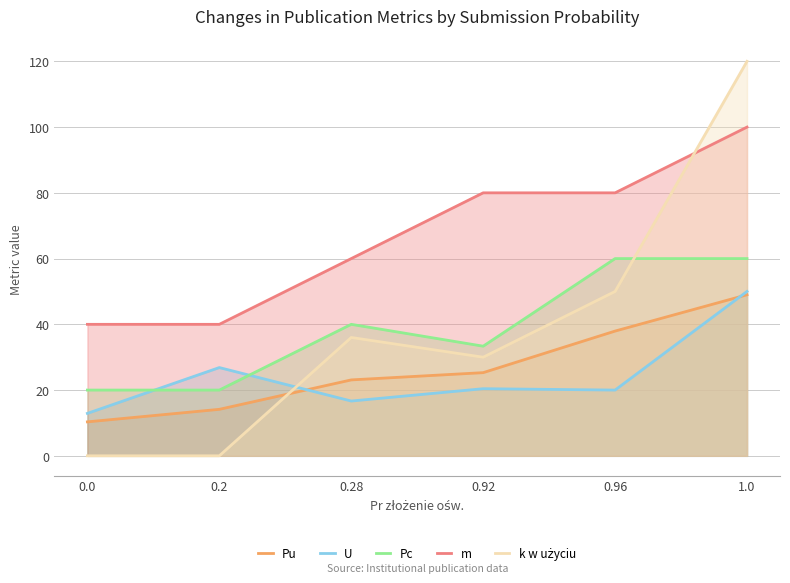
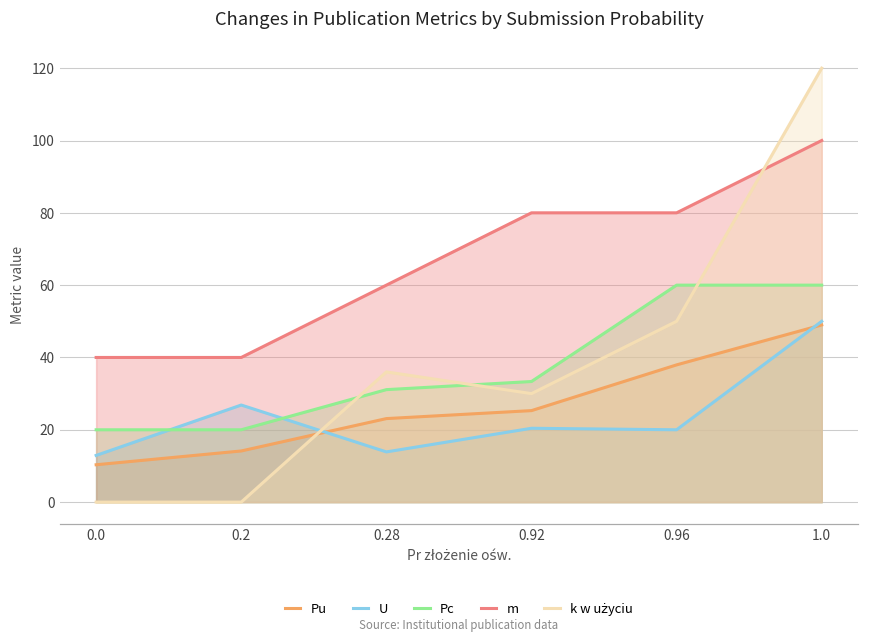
U, 0.28: 17 -> 14
Pc, 0.28: 40 -> 31
